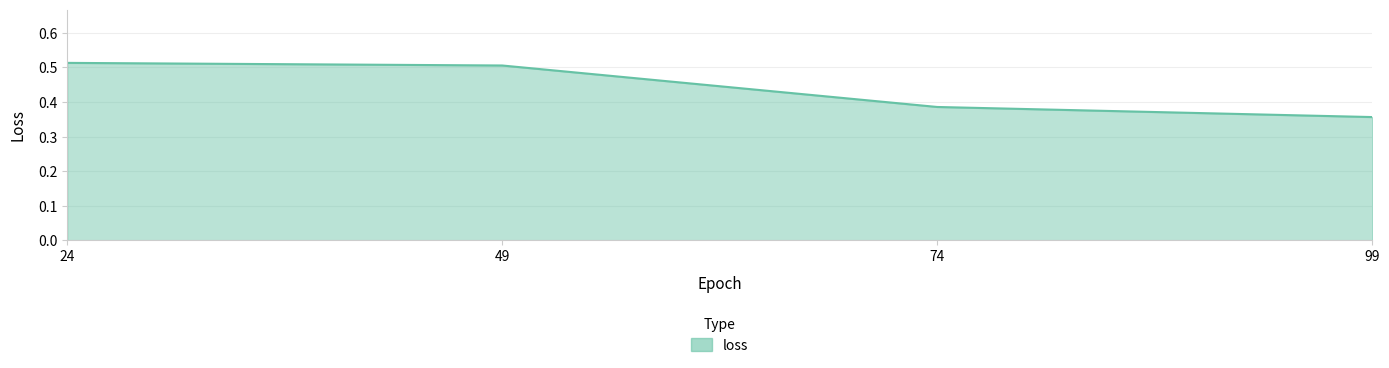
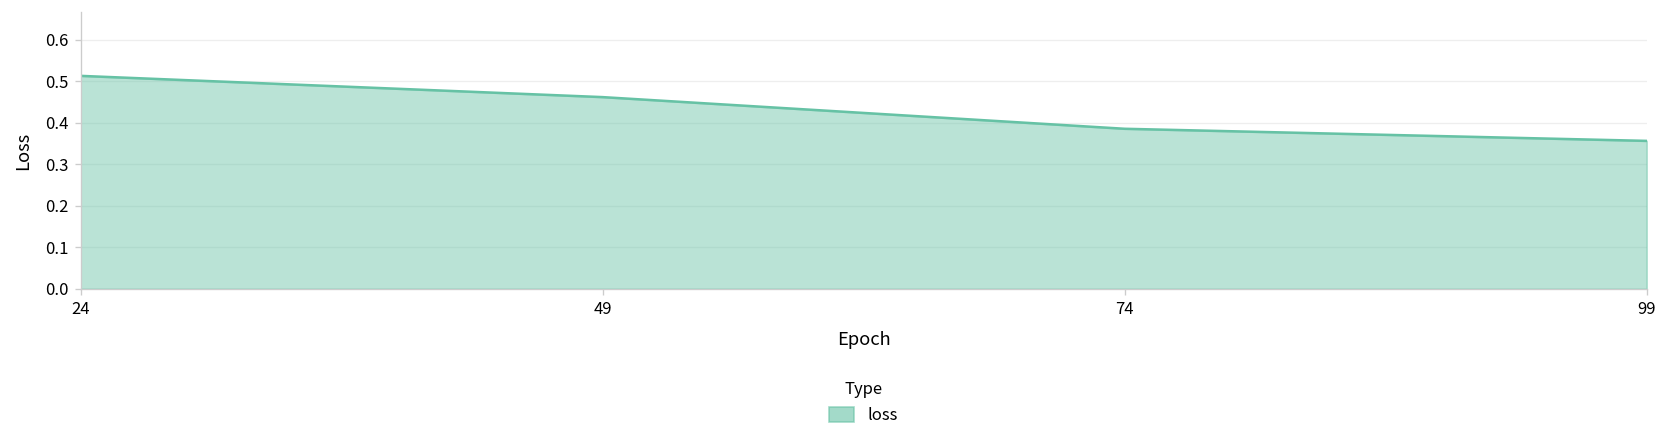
49: 0.51 -> 0.46
